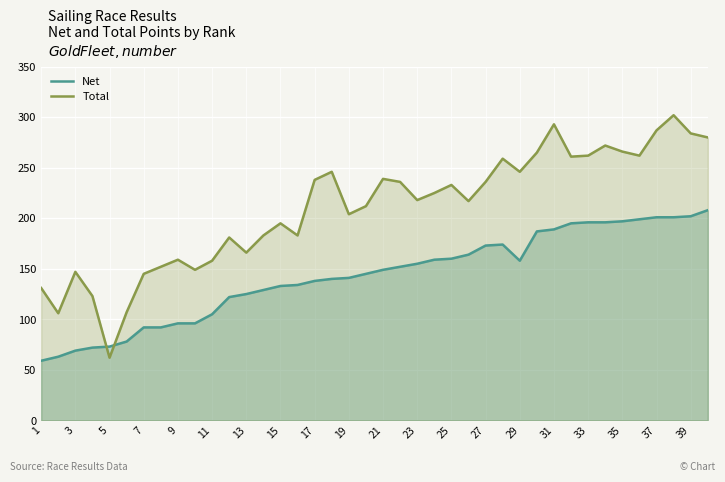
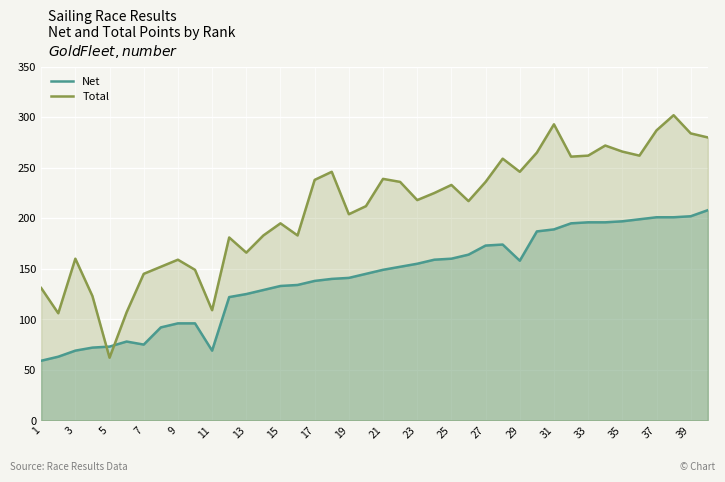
Total, 3: 147 -> 160
Net, 7: 92 -> 75
Net, 11: 105 -> 69
Total, 11: 158 -> 109
